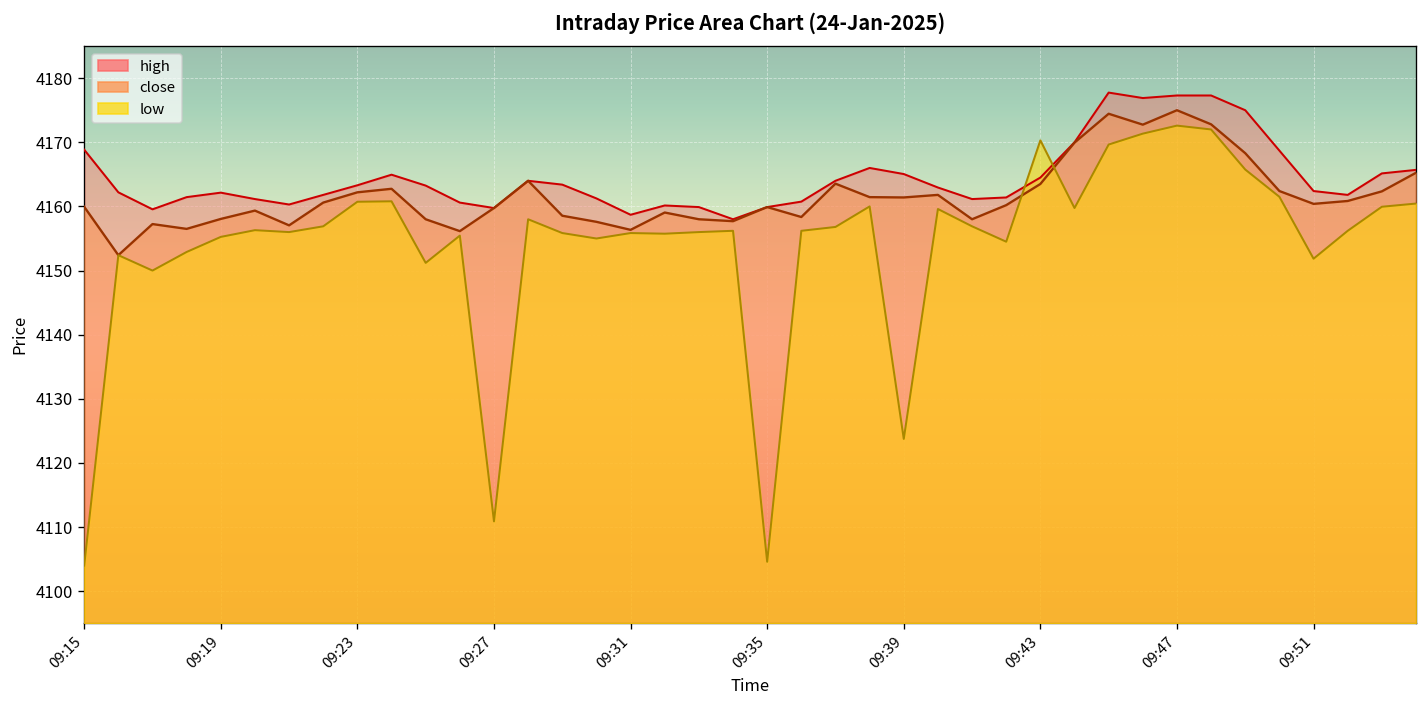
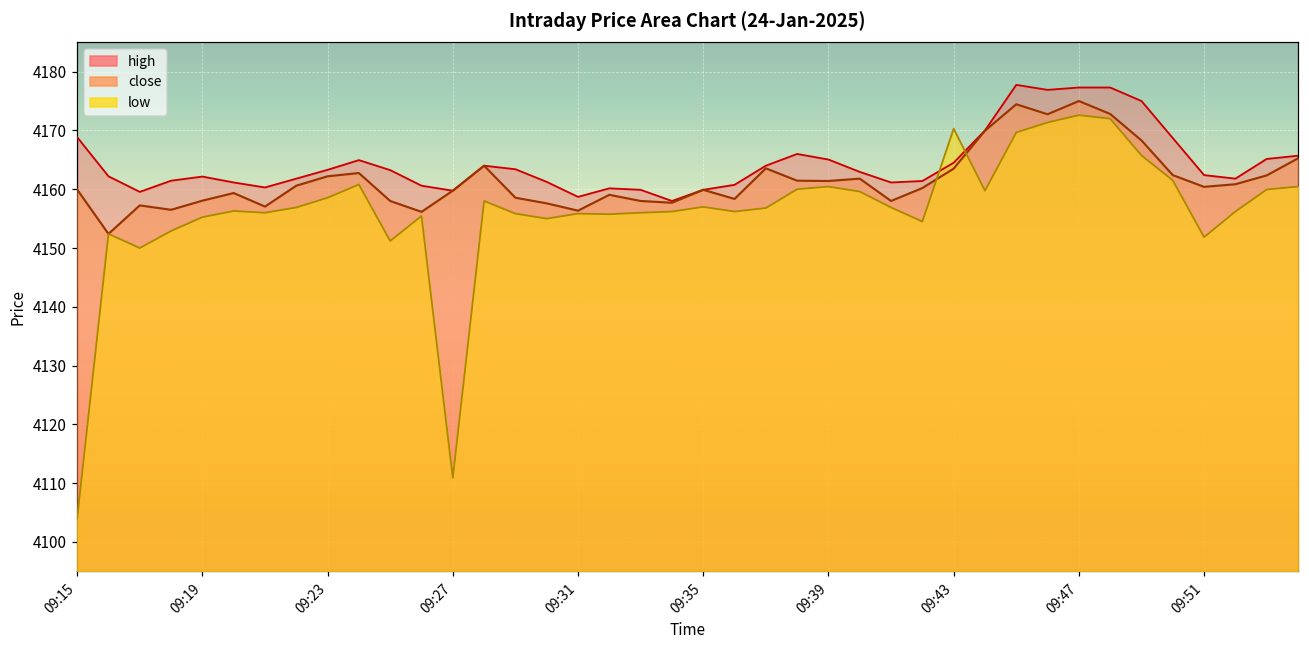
low, 09:23: 4161 -> 4159
low, 09:35: 4105 -> 4157
low, 09:39: 4124 -> 4160
